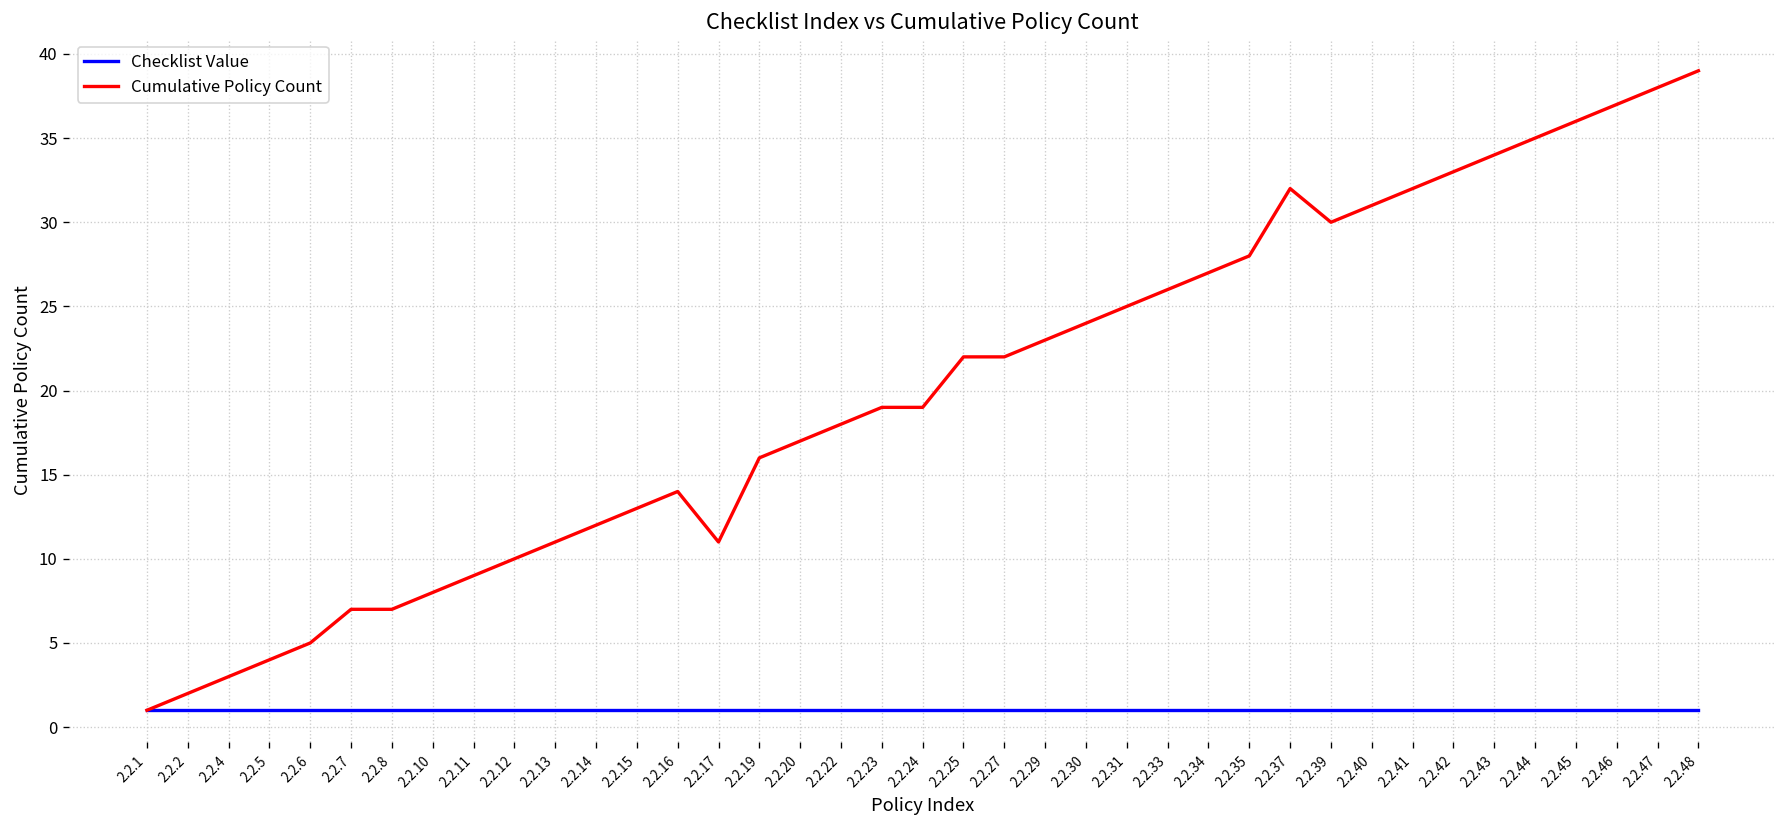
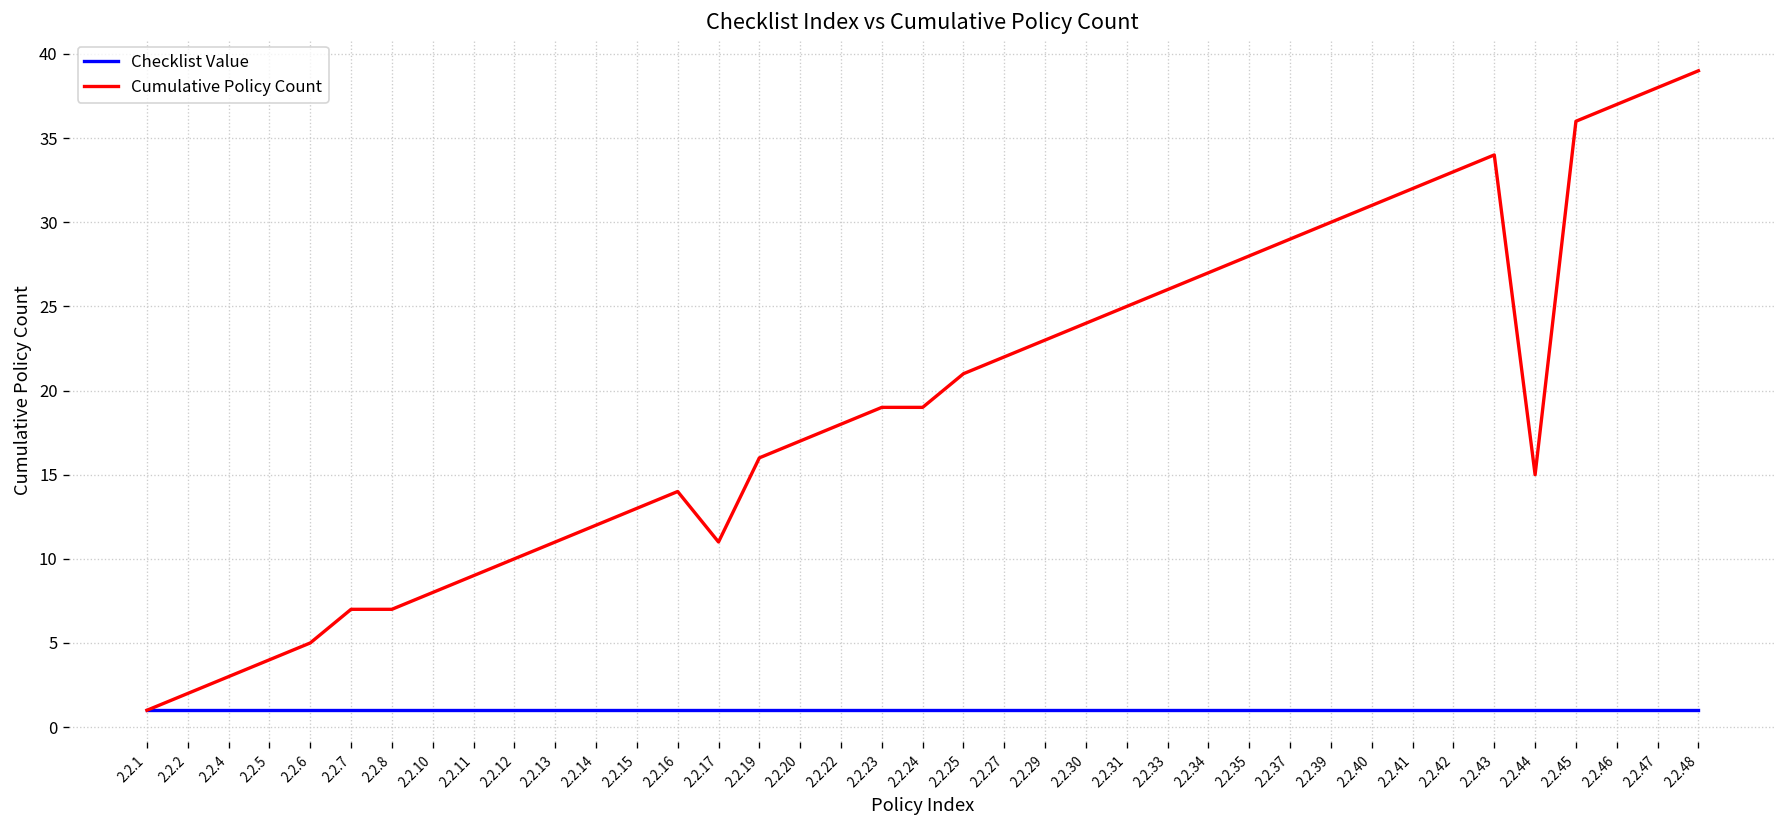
Cumulative Policy Count, 2.2.25: 22 -> 21
Cumulative Policy Count, 2.2.37: 32 -> 29
Cumulative Policy Count, 2.2.44: 35 -> 15
